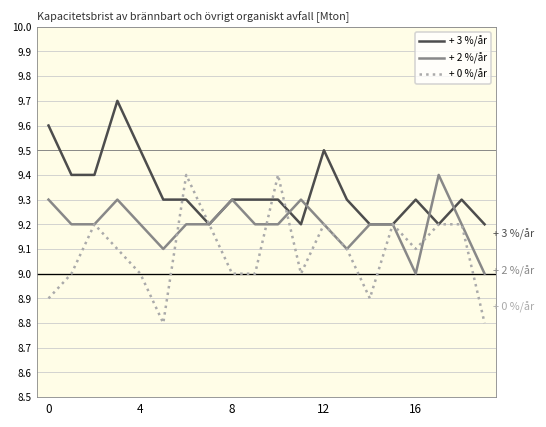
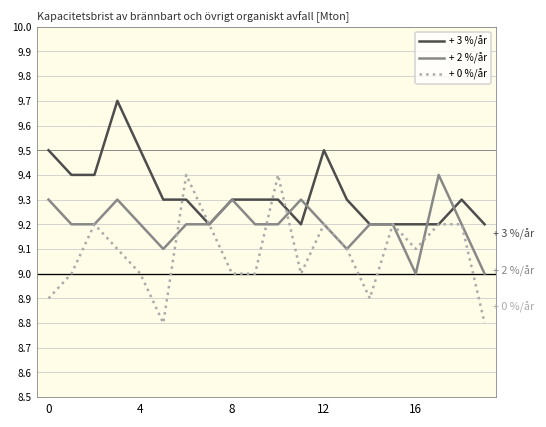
+ 3 %/år, 0: 9.6 -> 9.5
+ 3 %/år, 16: 9.3 -> 9.2
